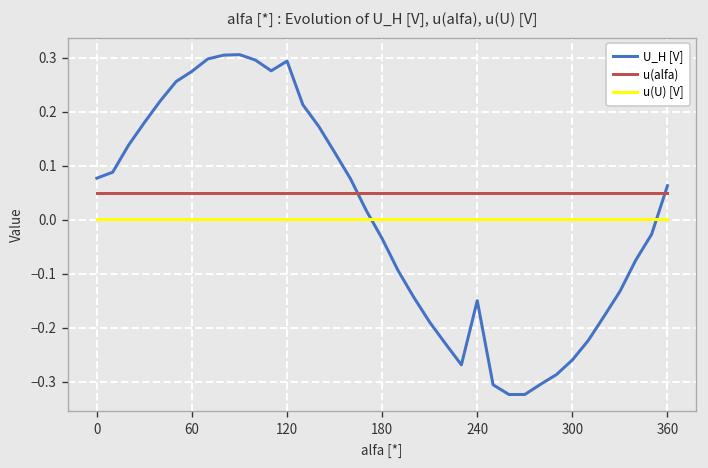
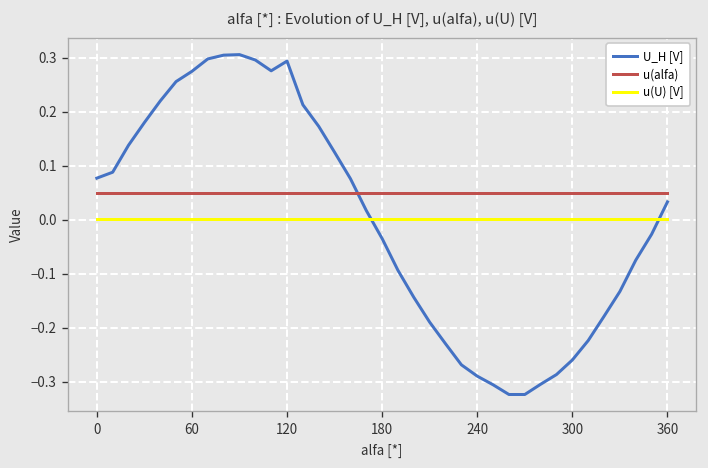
U_H [V], 240: -0.15 -> -0.29
U_H [V], 360: 0.06 -> 0.03
